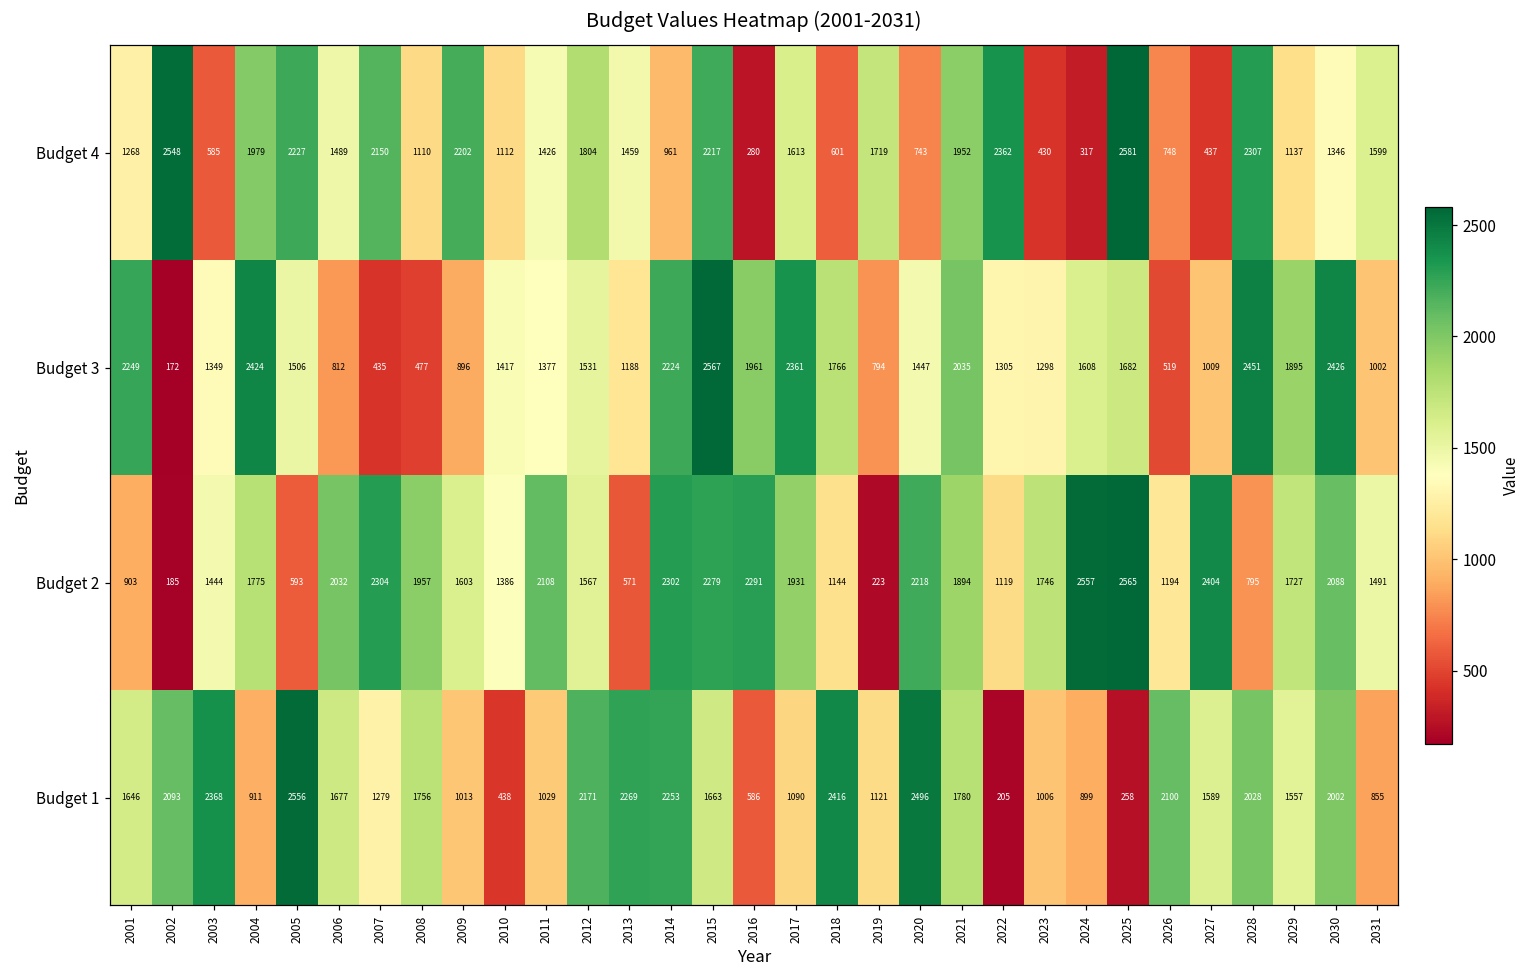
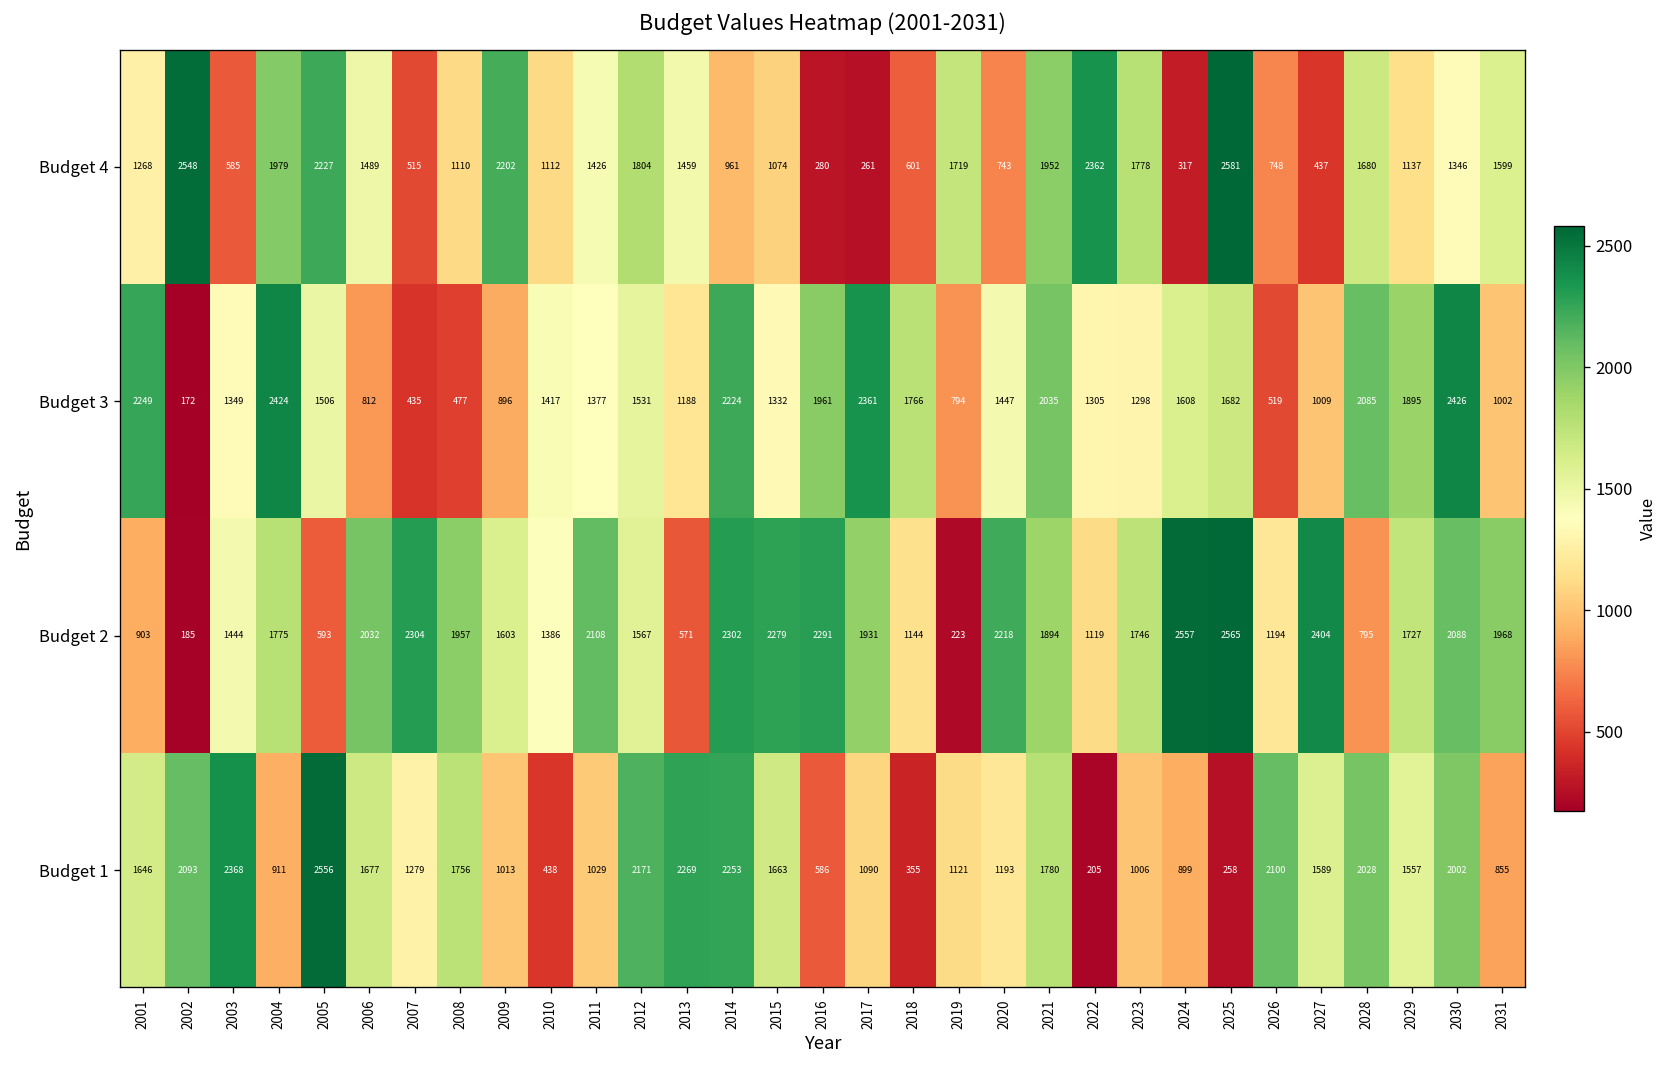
Budget 4, 2007: 2150 -> 515
Budget 4, 2015: 2217 -> 1074
Budget 4, 2017: 1613 -> 261
Budget 4, 2023: 430 -> 1778
Budget 4, 2028: 2307 -> 1680
Budget 3, 2015: 2567 -> 1332
Budget 3, 2028: 2451 -> 2085
Budget 2, 2031: 1491 -> 1968
Budget 1, 2018: 2416 -> 355
Budget 1, 2020: 2496 -> 1193
